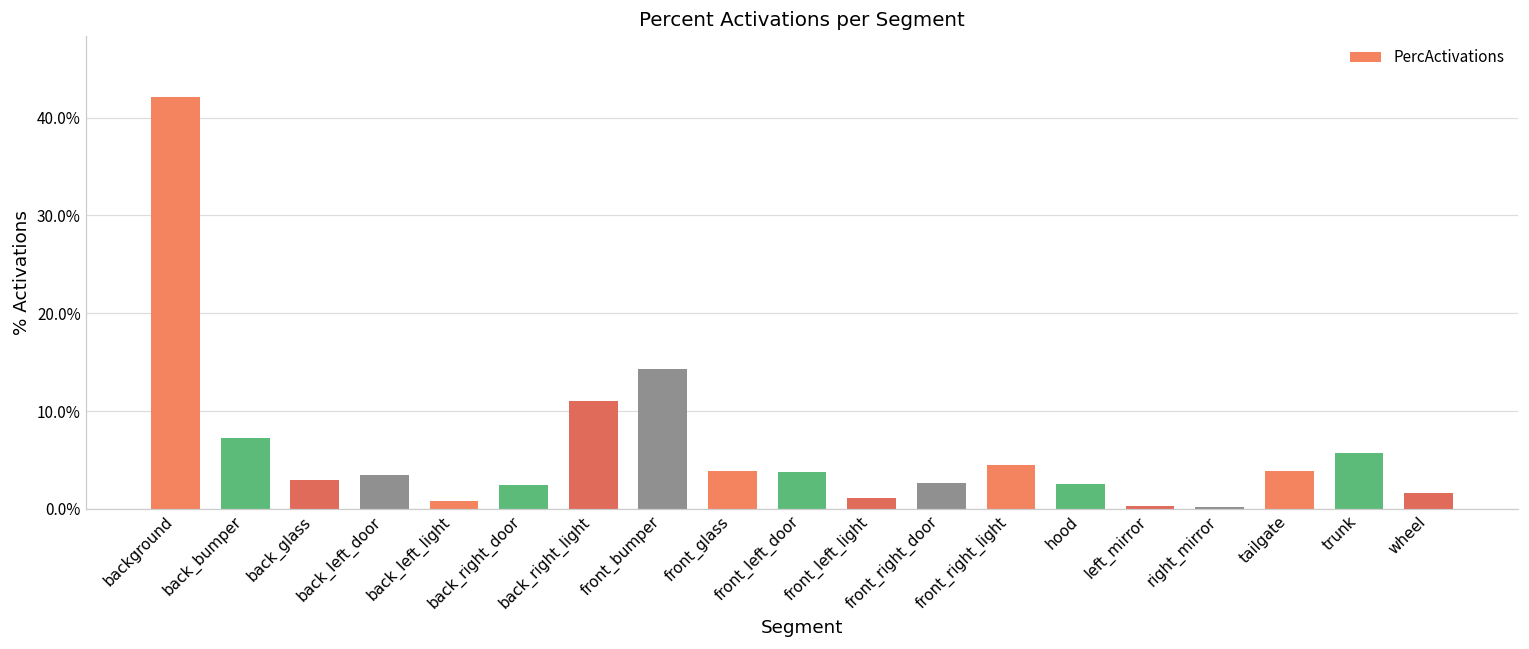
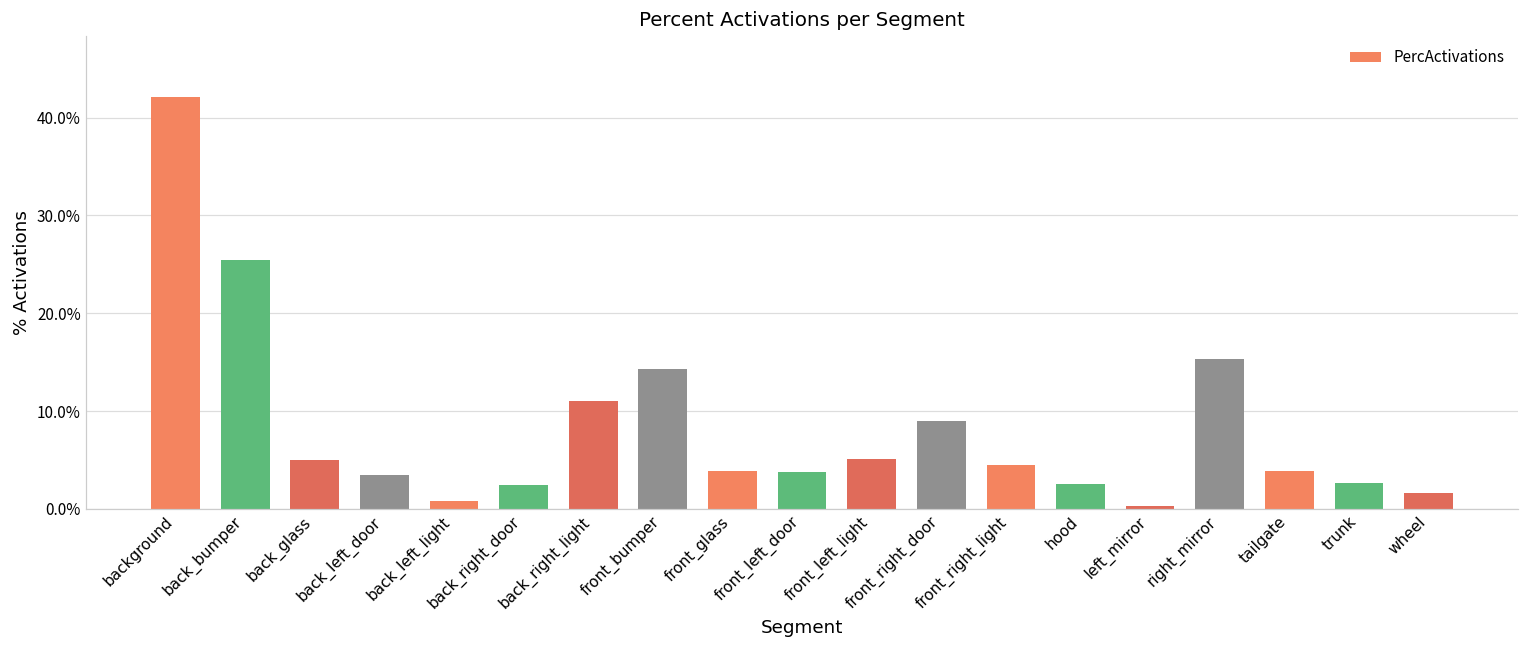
back_bumper: 7% -> 25%
back_glass: 3% -> 5%
front_left_light: 1% -> 5%
front_right_door: 3% -> 9%
right_mirror: 0% -> 15%
trunk: 6% -> 3%
